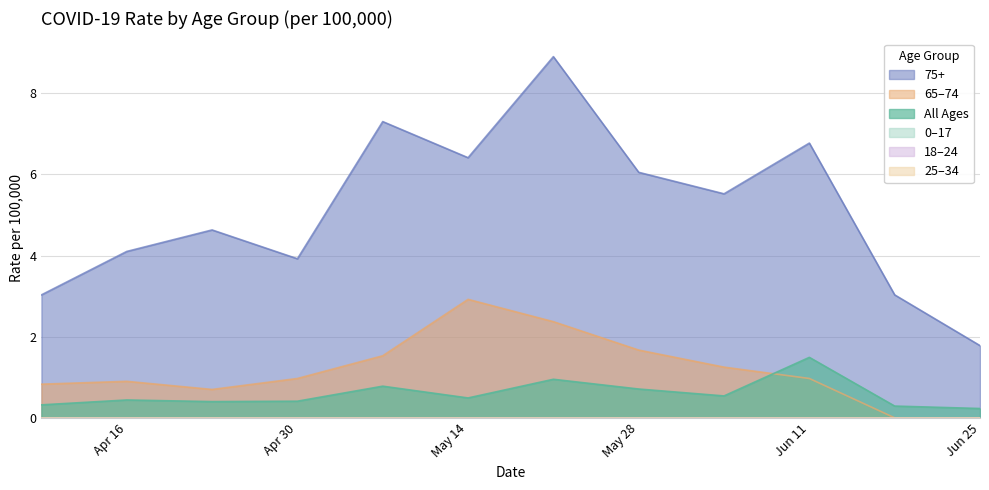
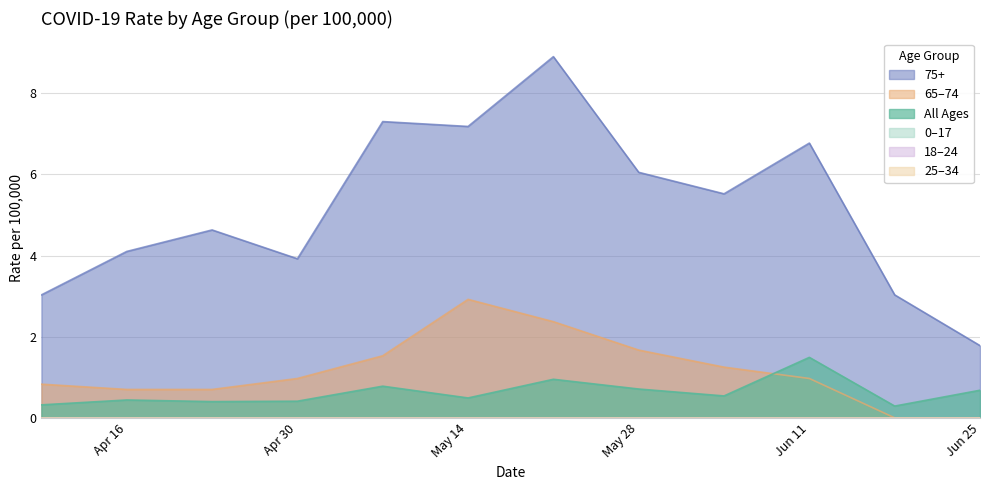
65–74, Apr 16: 0.9 -> 0.7
75+, May 14: 6.4 -> 7.2
All Ages, Jun 25: 0.2 -> 0.7
